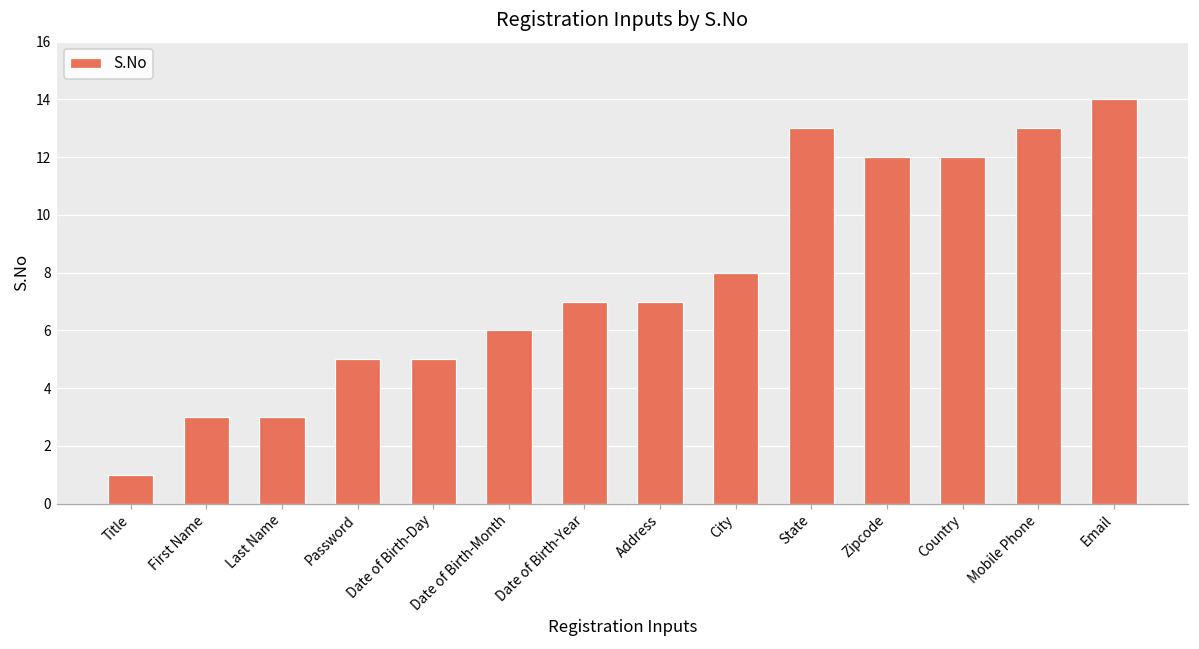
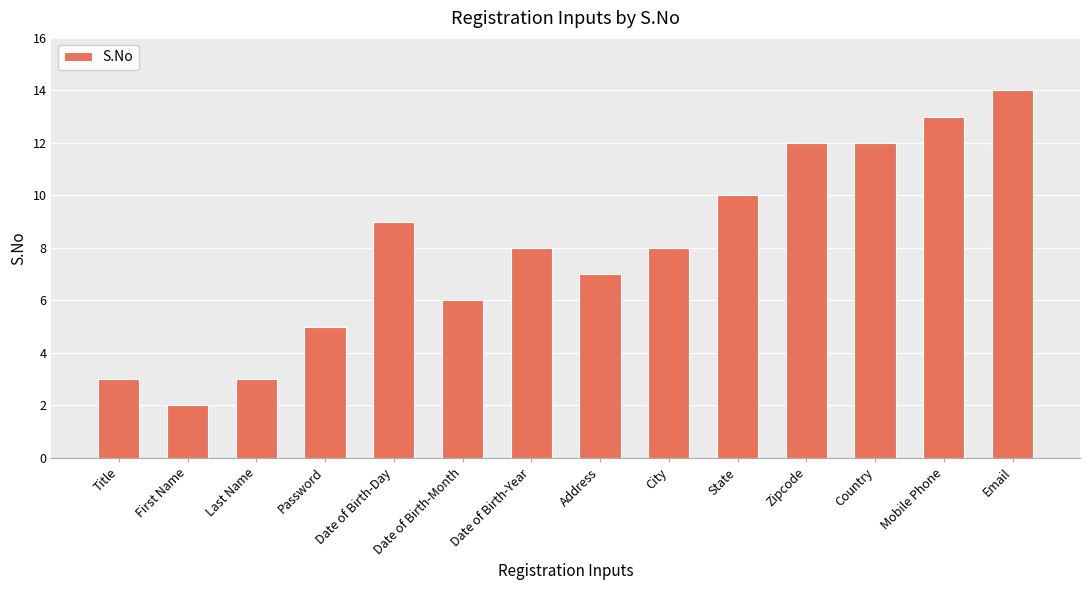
Title: 1 -> 3
First Name: 3 -> 2
Date of Birth-Day: 5 -> 9
Date of Birth-Year: 7 -> 8
State: 13 -> 10
